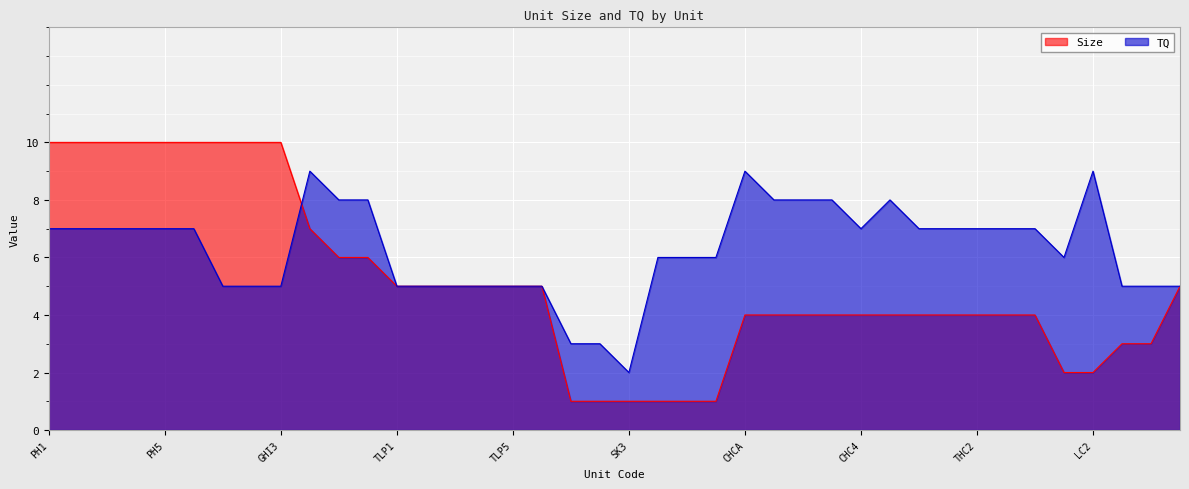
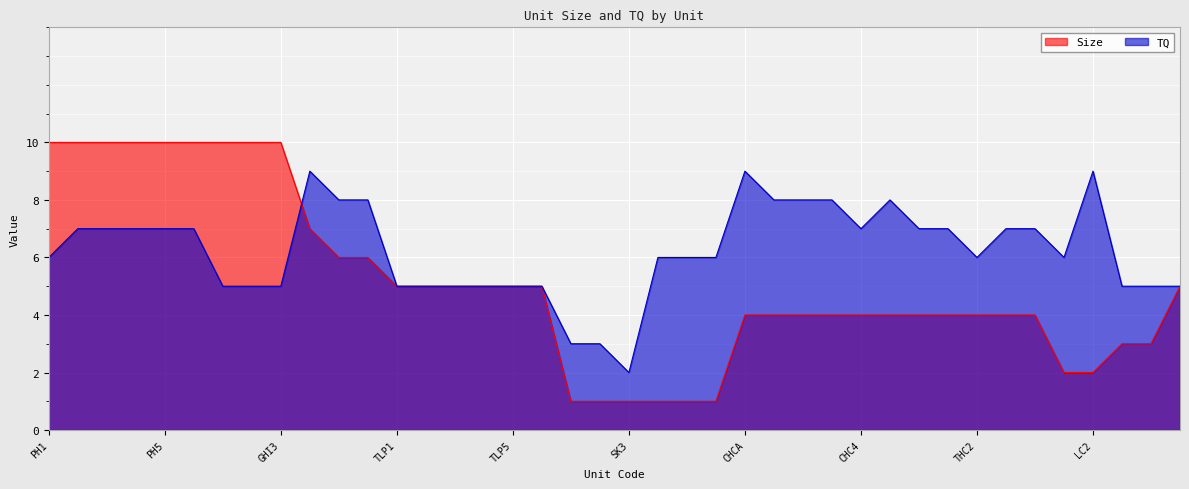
TQ, PH1: 7 -> 6
TQ, THC2: 7 -> 6
